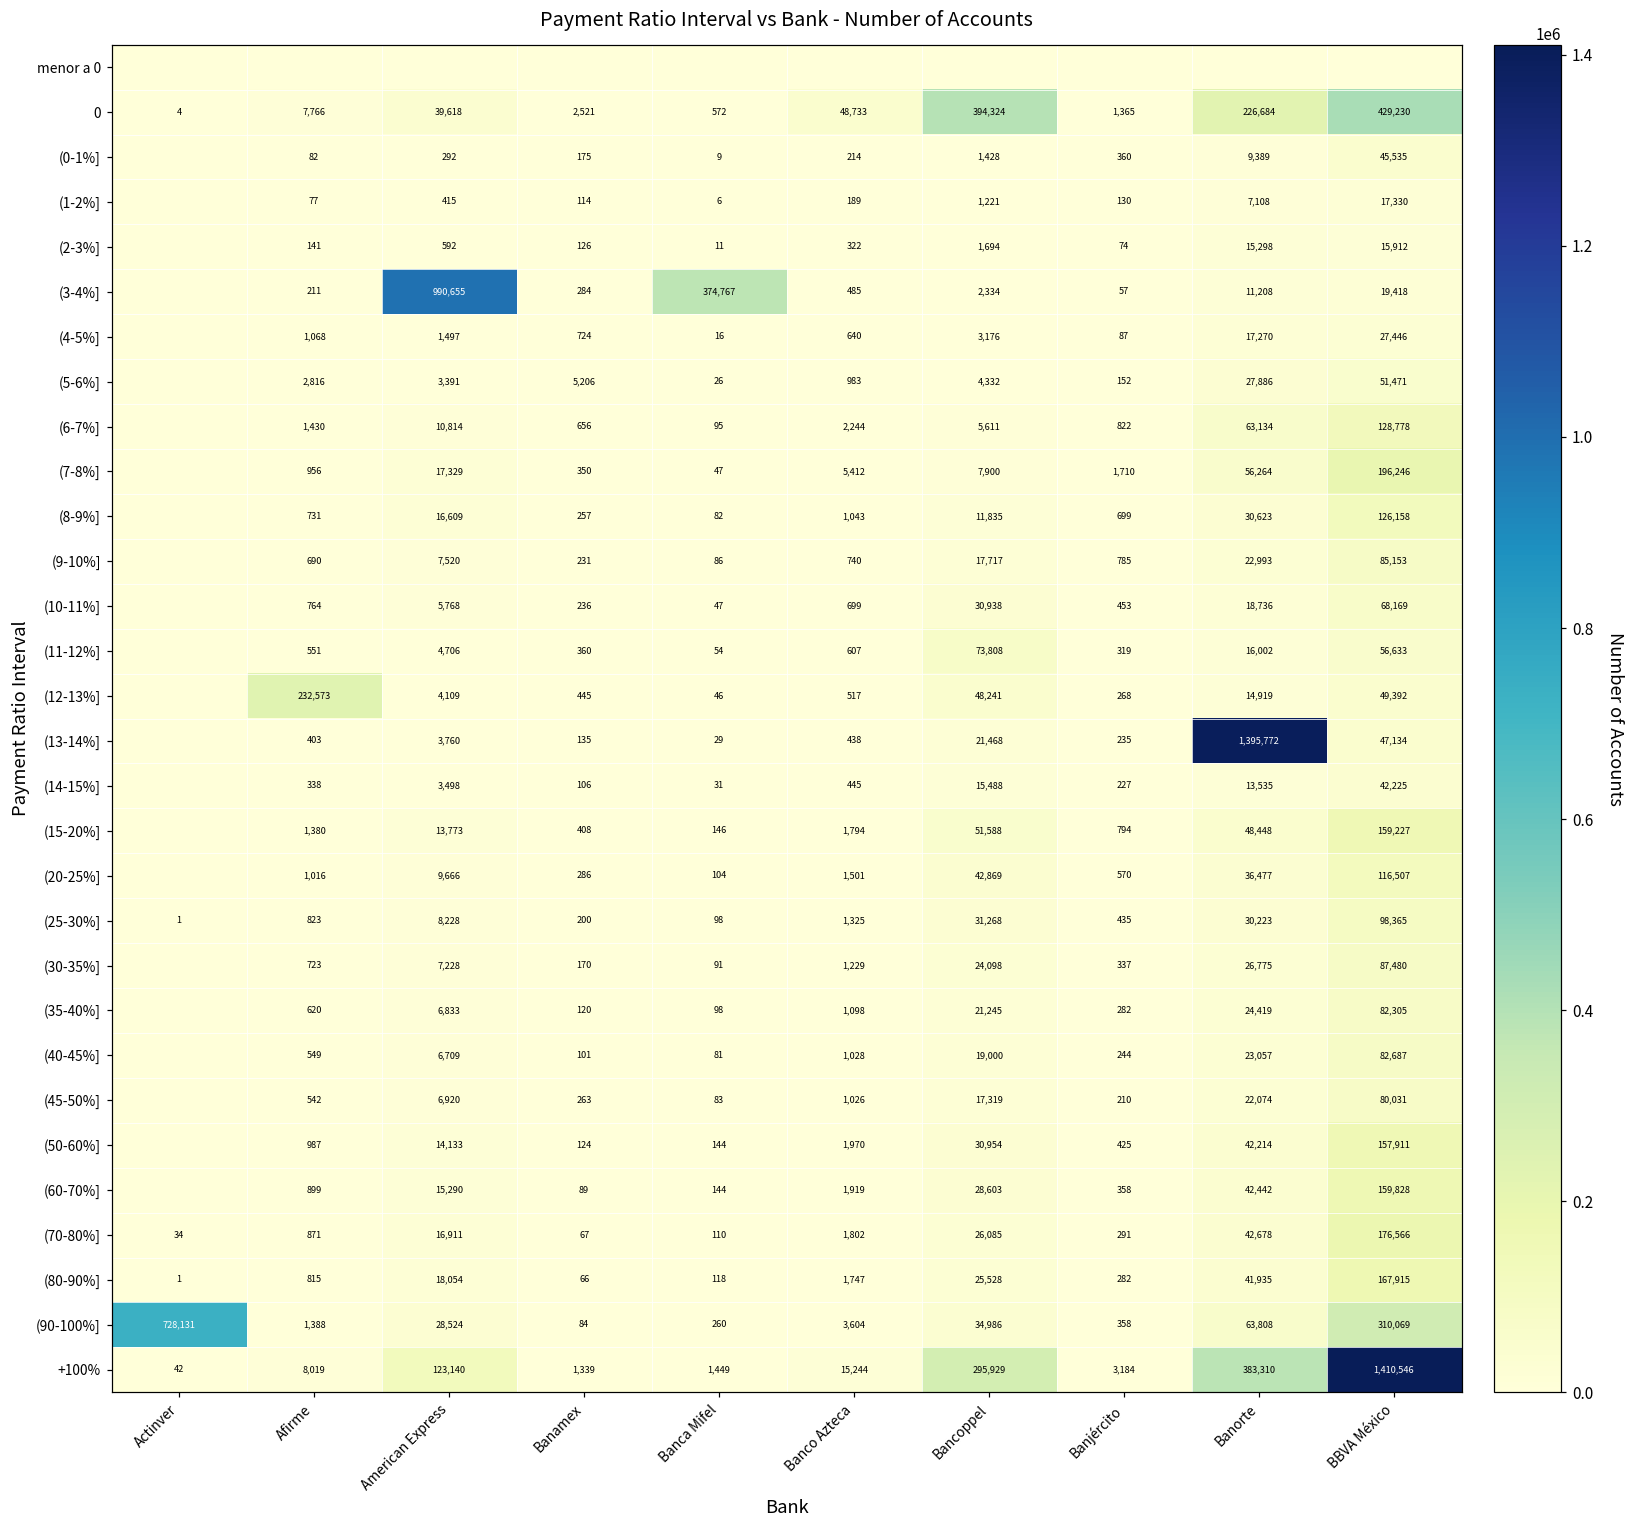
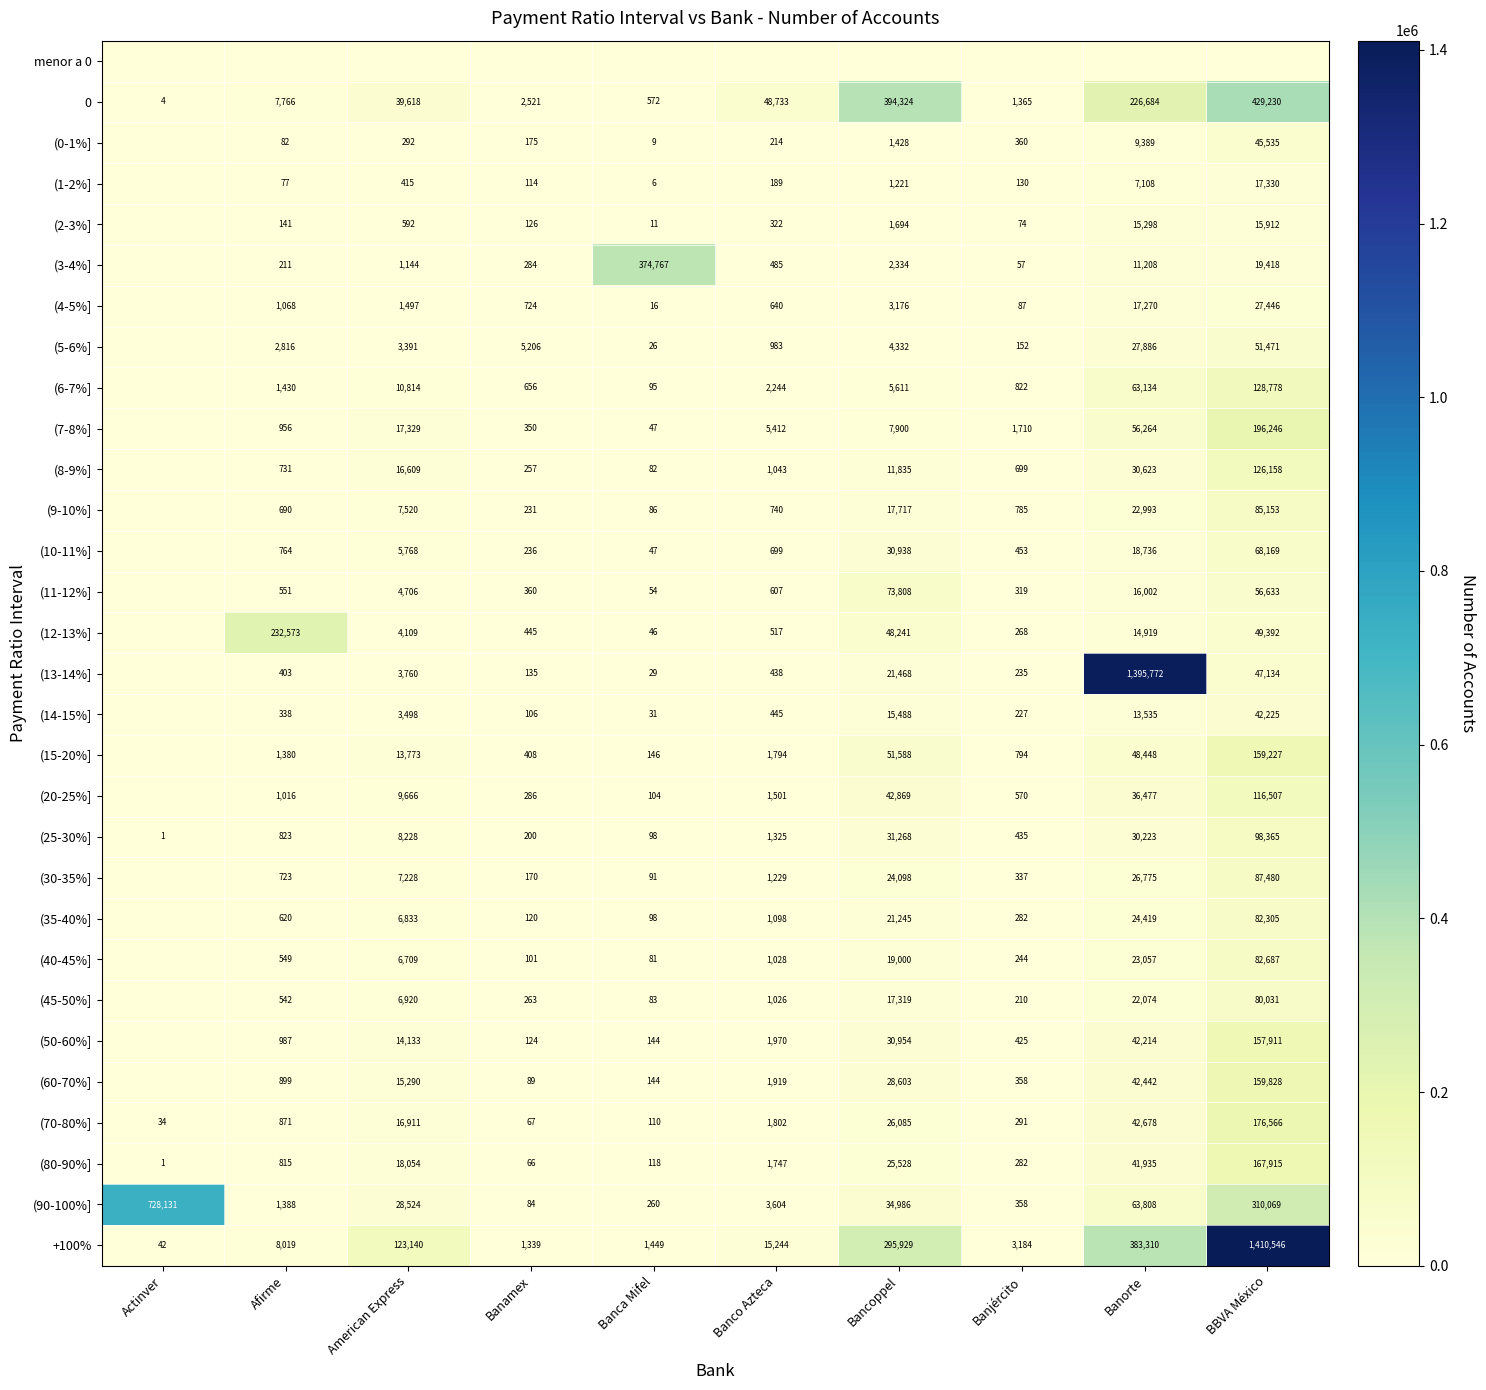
(3-4%], American Express: 990,655 -> 1,144
